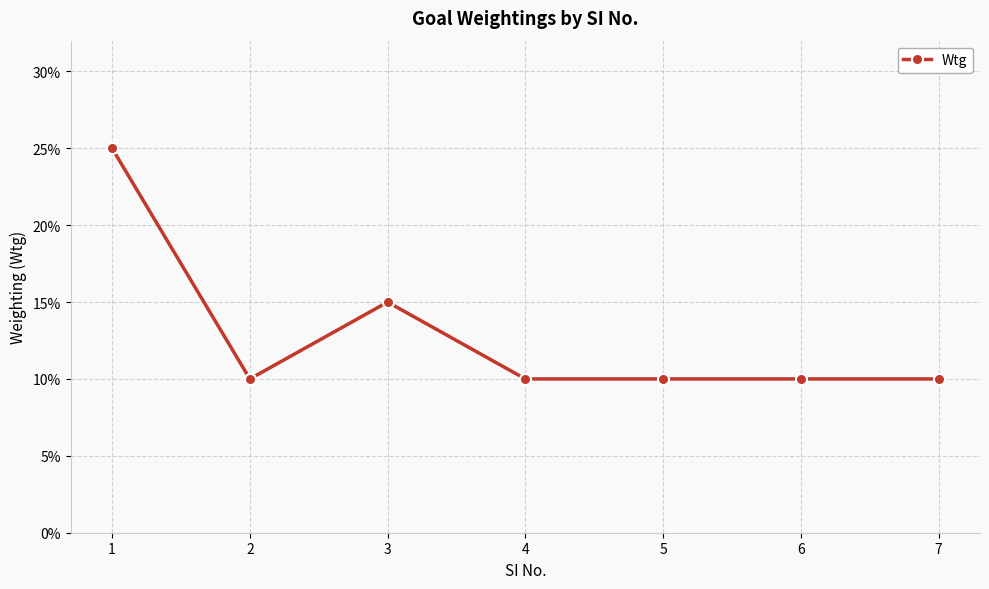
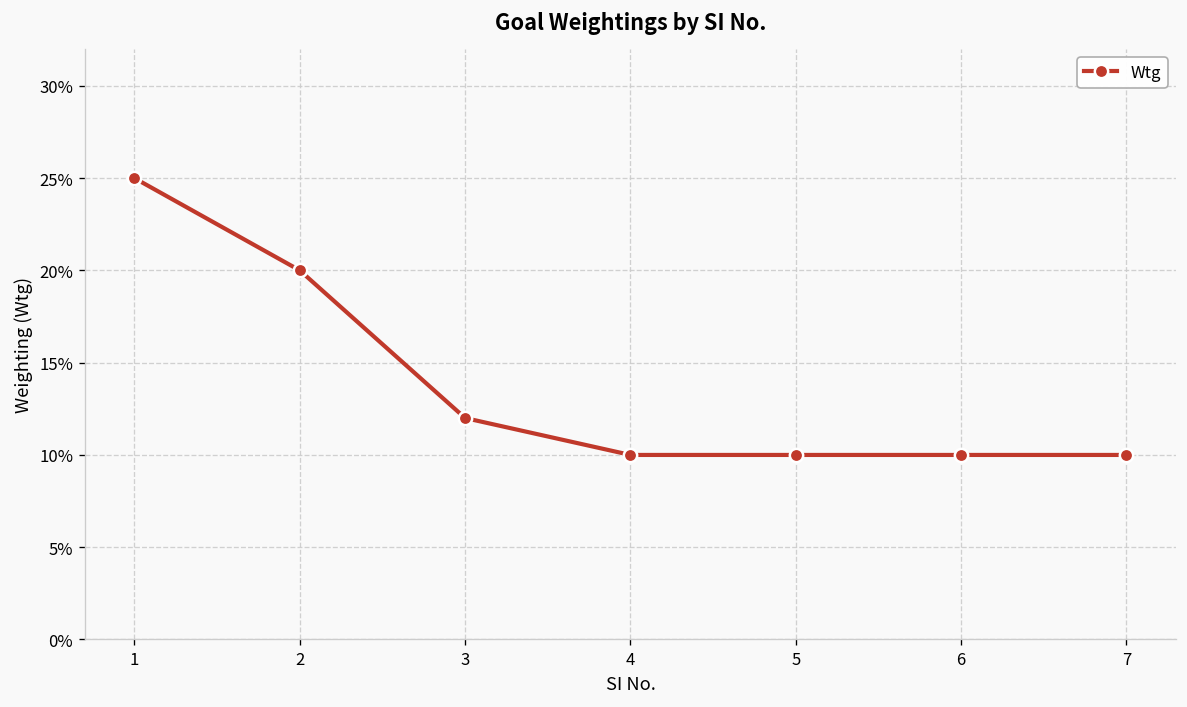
2: 10.0% -> 20.0%
3: 15.0% -> 12.0%
